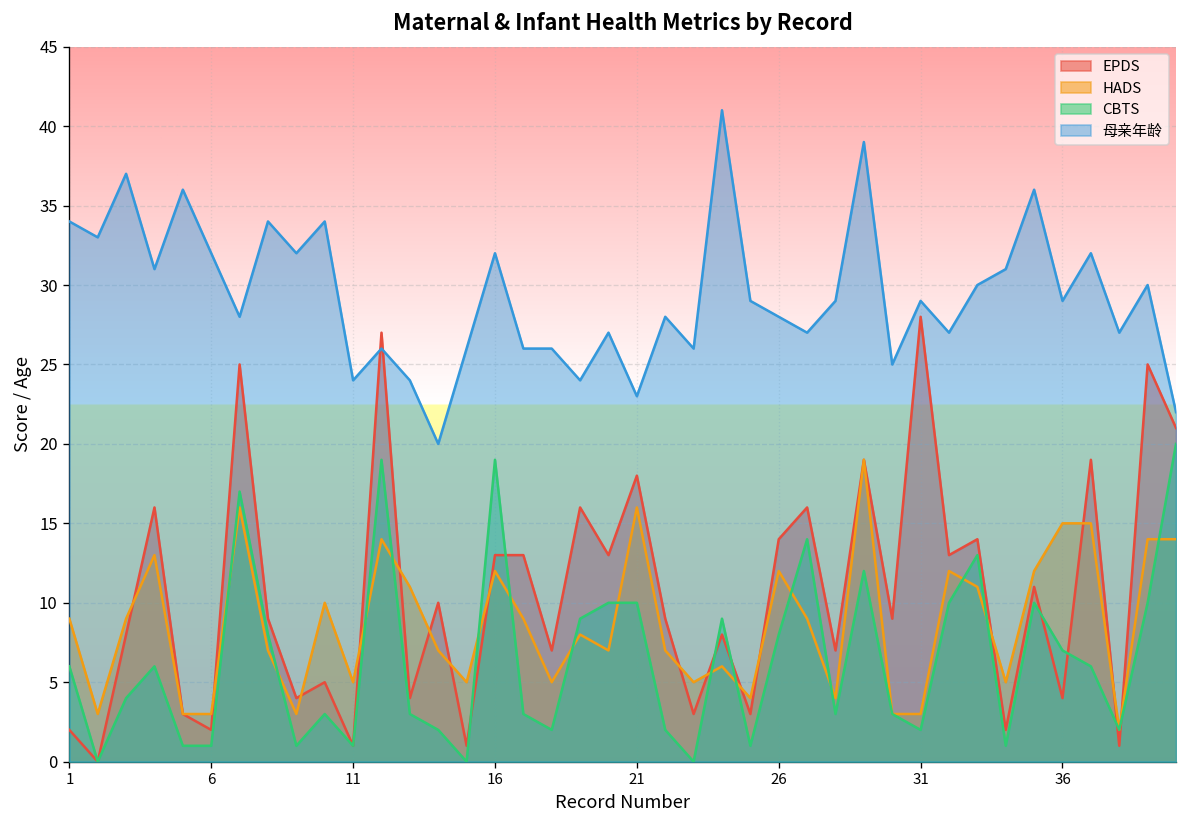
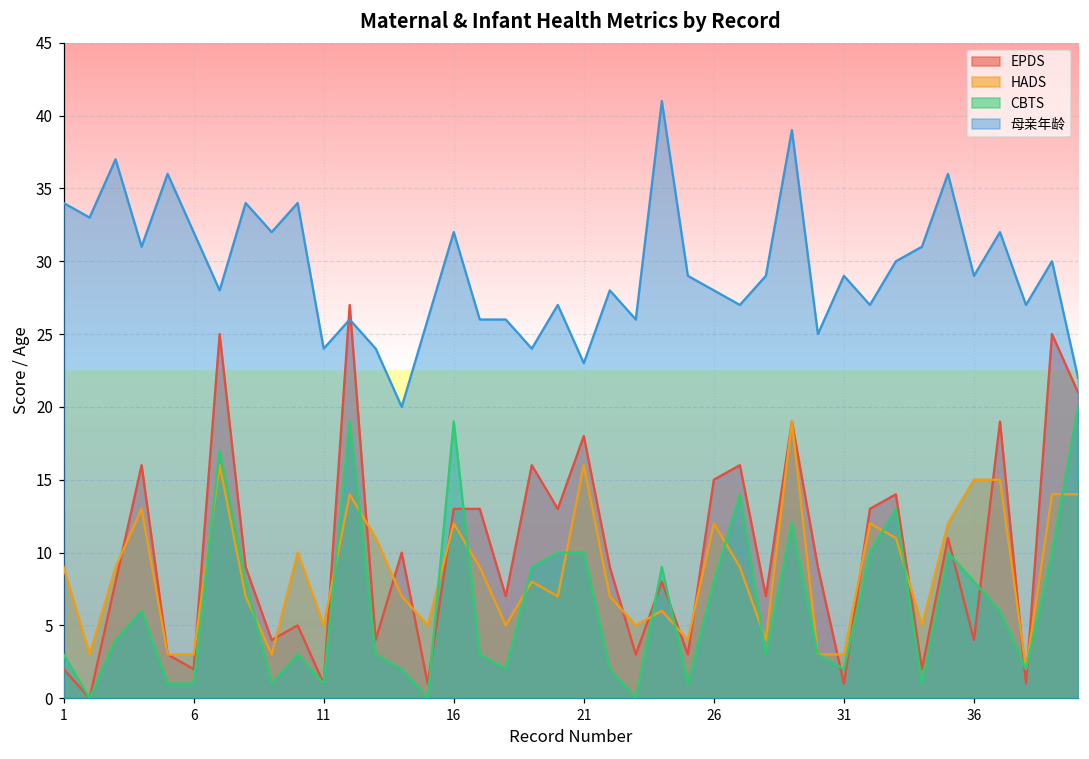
CBTS, 1: 6 -> 3
EPDS, 26: 14 -> 15
EPDS, 31: 28 -> 1
CBTS, 36: 7 -> 8
